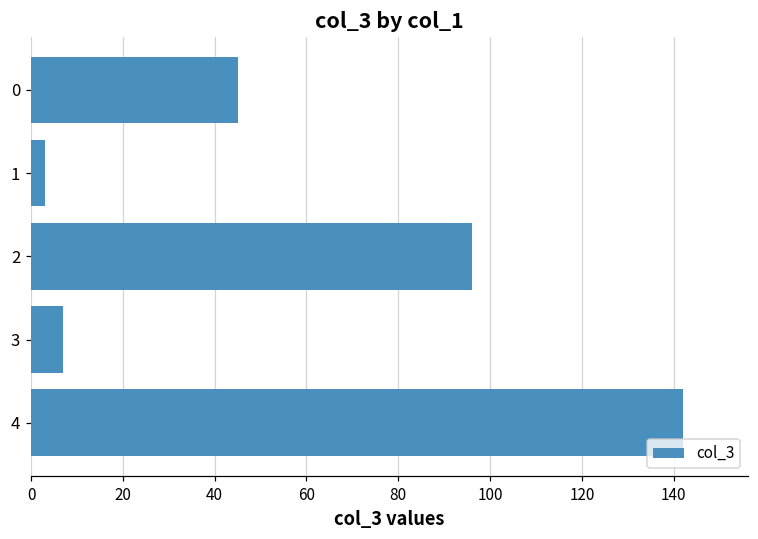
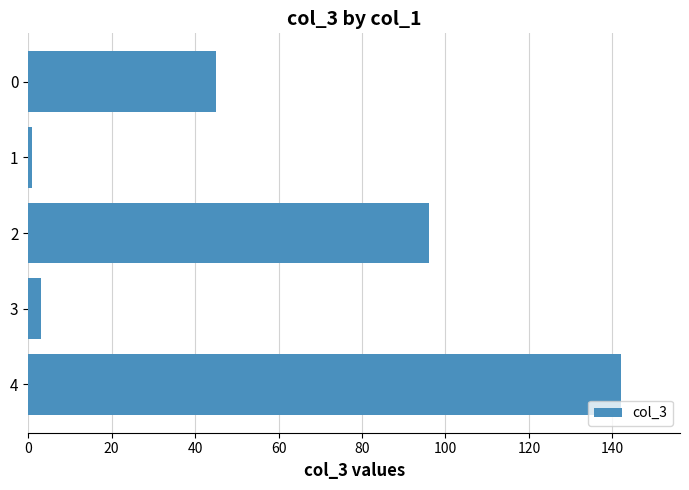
1: 3 -> 1
3: 7 -> 3
